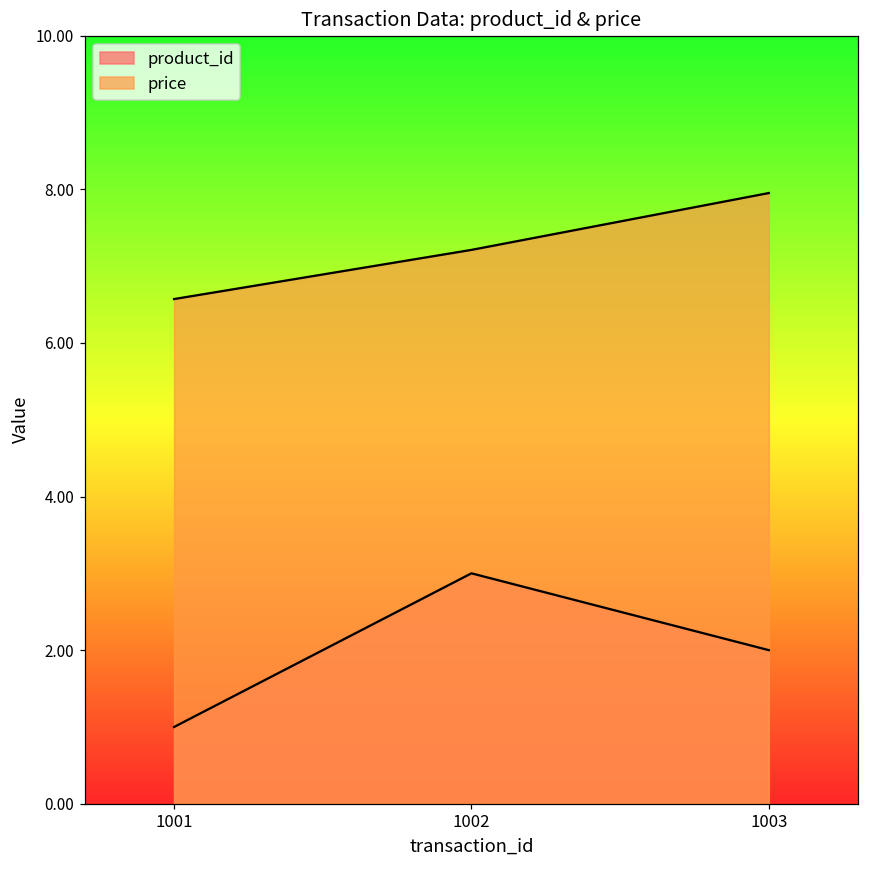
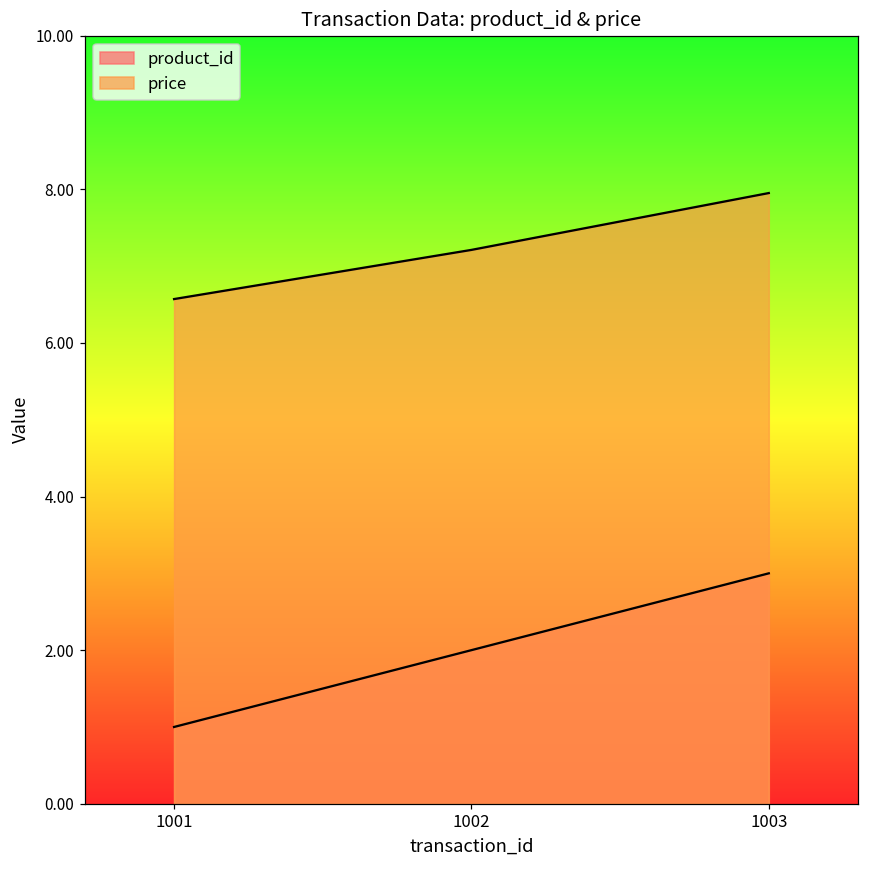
product_id, 1002: 3 -> 2
product_id, 1003: 2 -> 3
